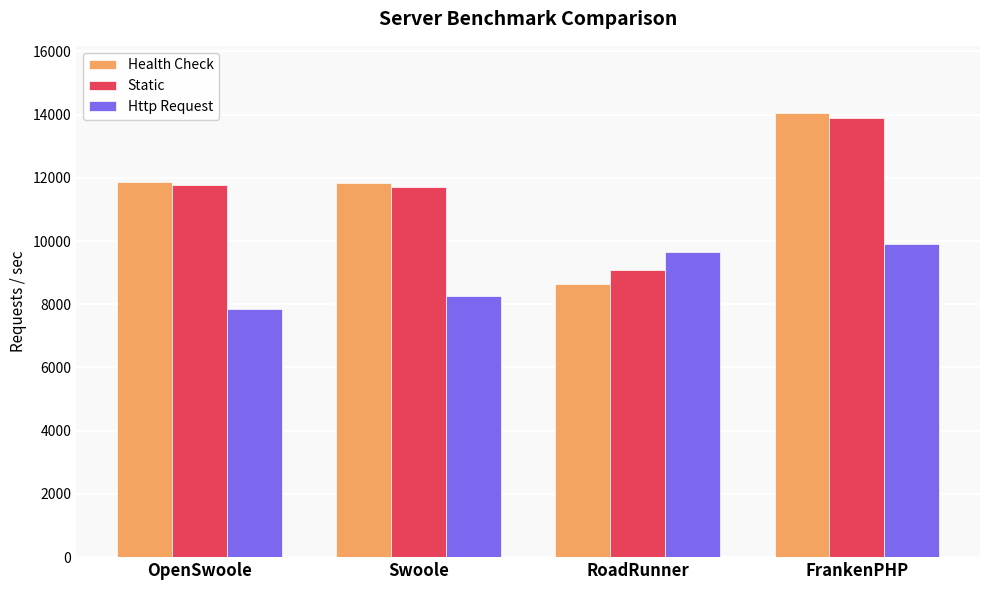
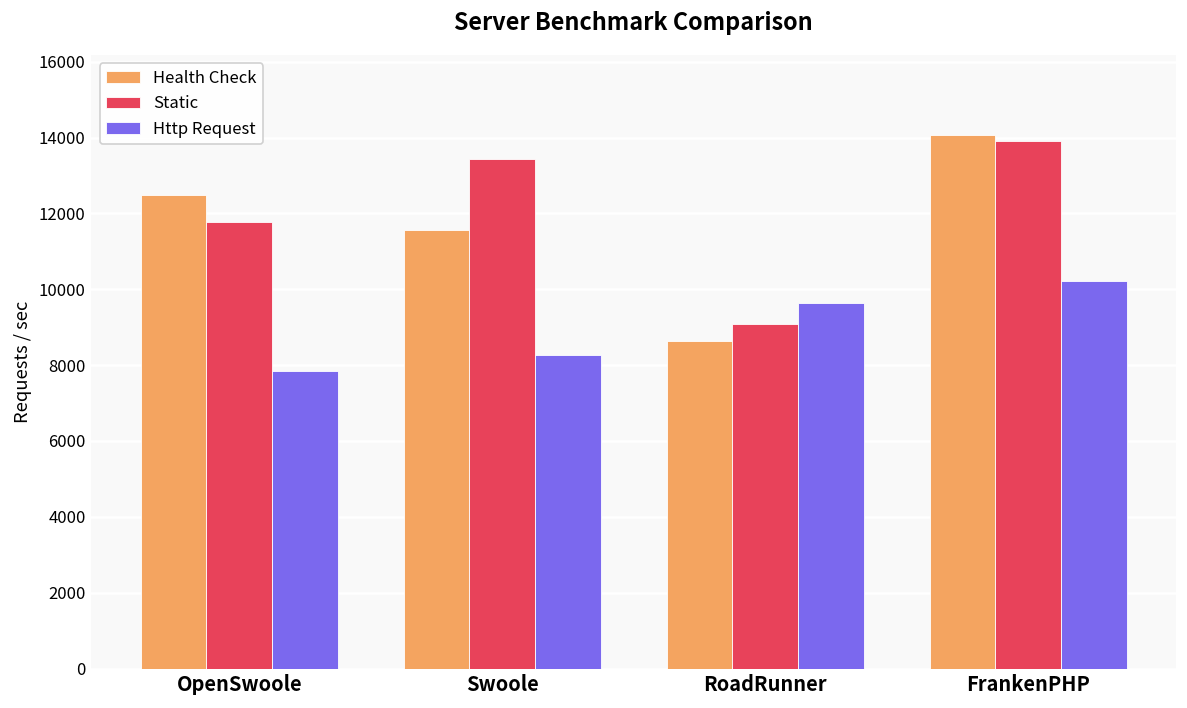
Health Check, OpenSwoole: 11900 -> 12500
Health Check, Swoole: 11800 -> 11600
Static, Swoole: 11700 -> 13400
Http Request, FrankenPHP: 9900 -> 10200
